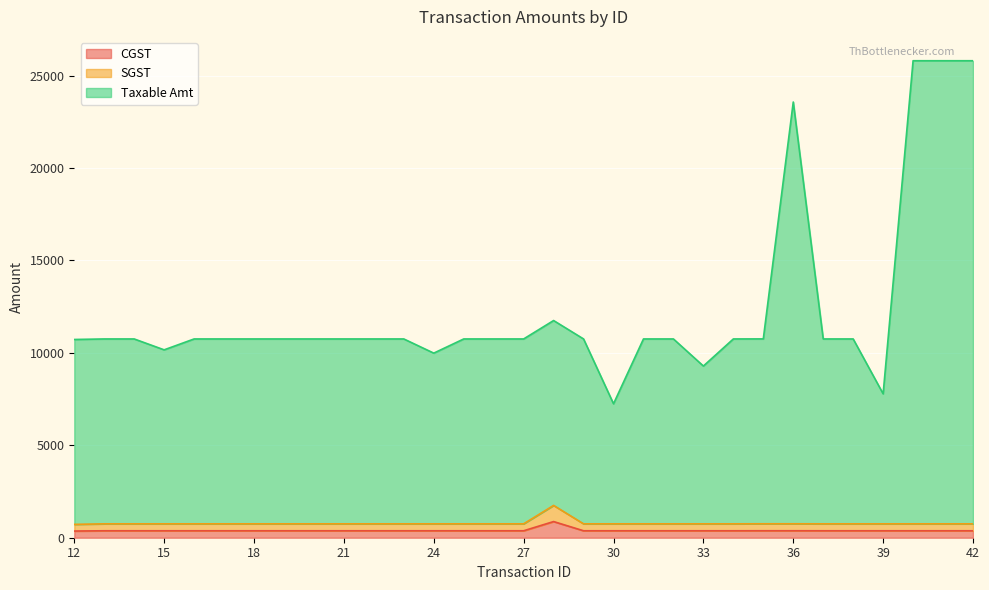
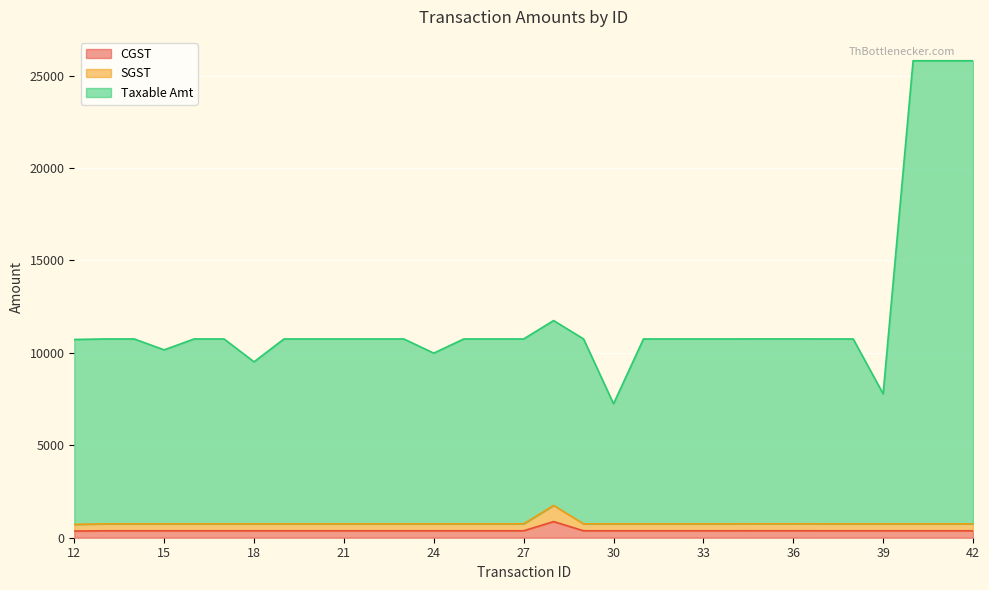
Taxable Amt, 18: 10000 -> 8800
Taxable Amt, 33: 8500 -> 10000
Taxable Amt, 36: 22800 -> 10000
